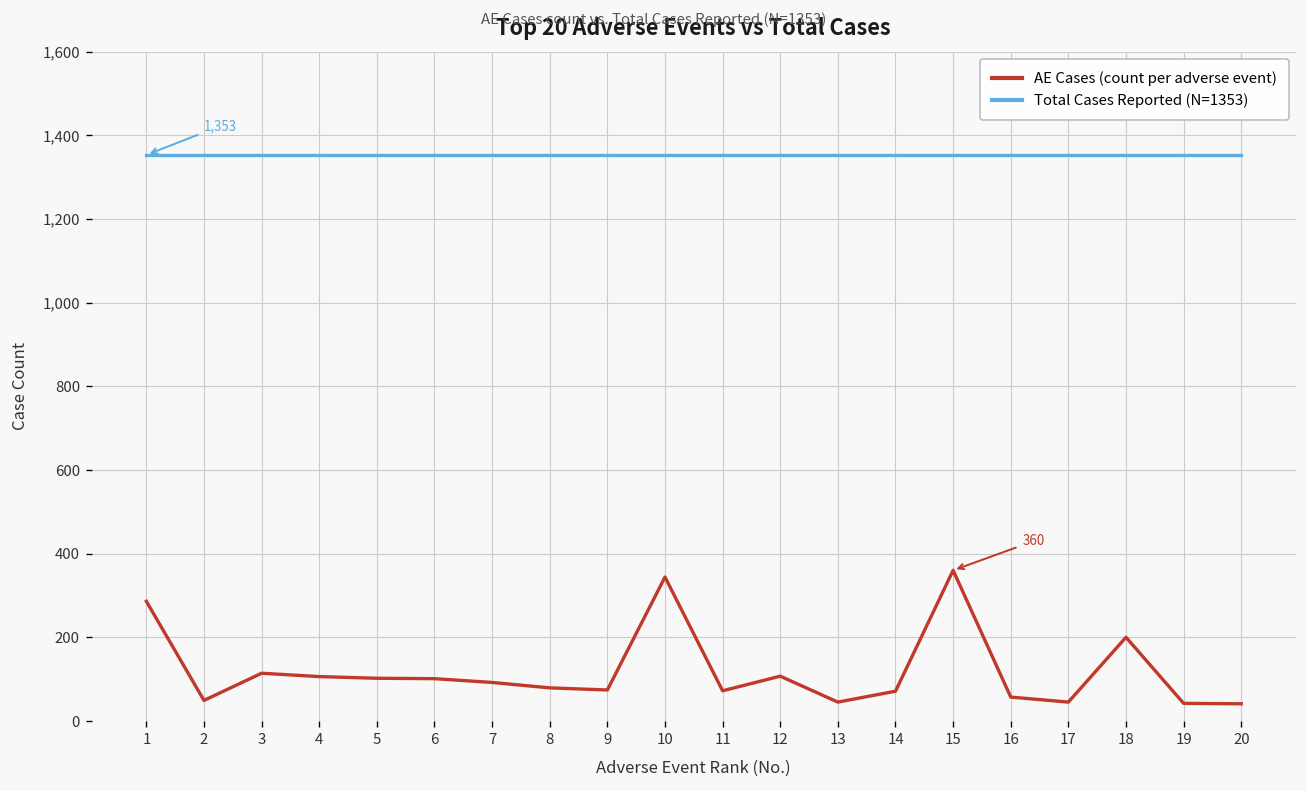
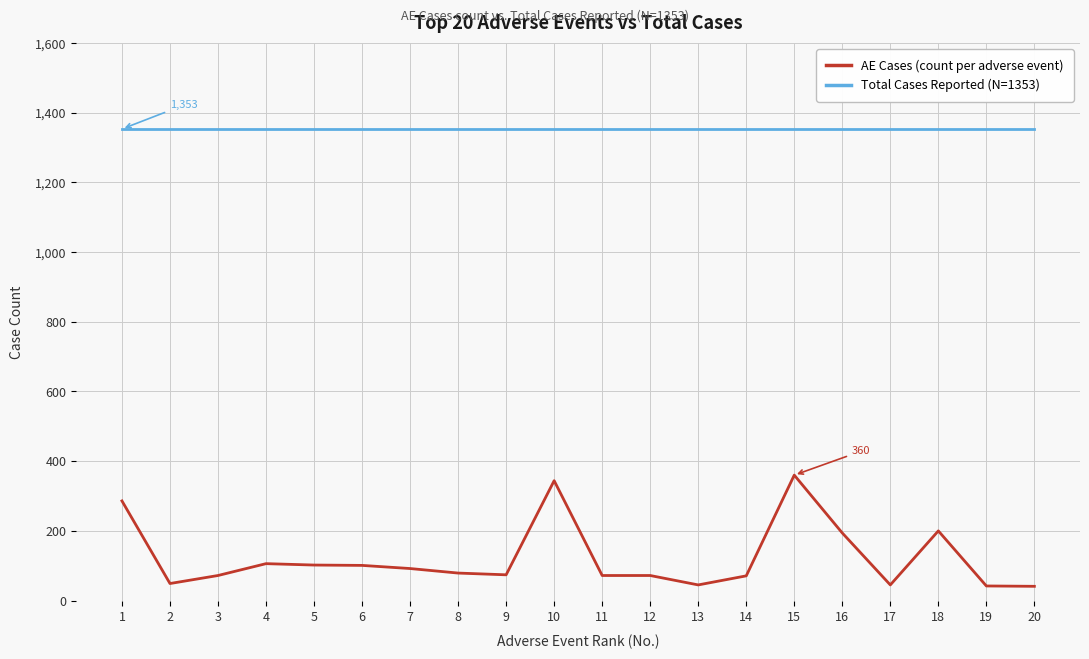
AE Cases (count per adverse event), 3: 110 -> 70
AE Cases (count per adverse event), 12: 110 -> 70
AE Cases (count per adverse event), 16: 60 -> 190
